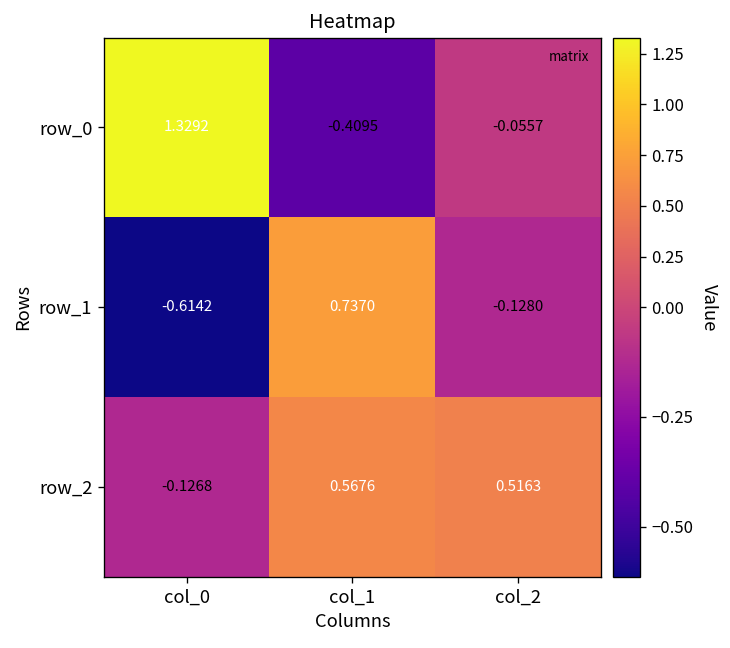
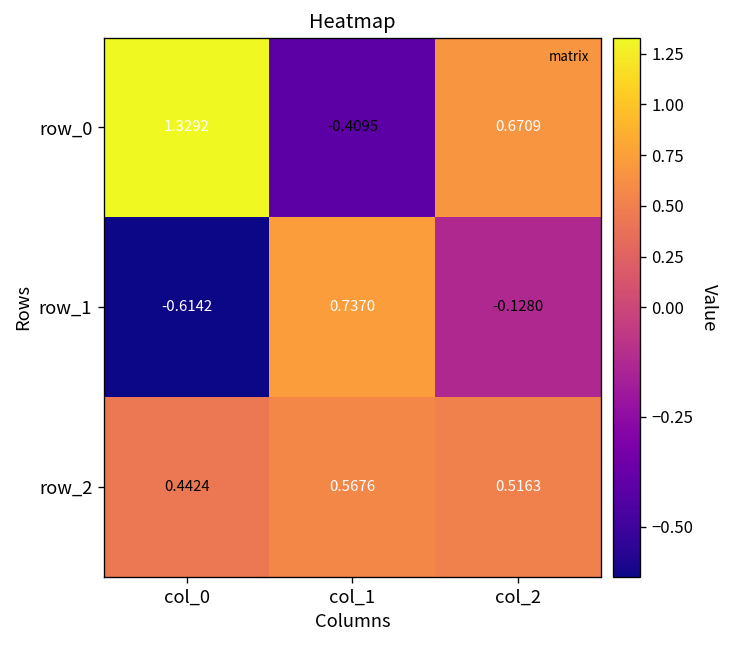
row_0, col_2: -0.0557 -> 0.6709
row_2, col_0: -0.1268 -> 0.4424
